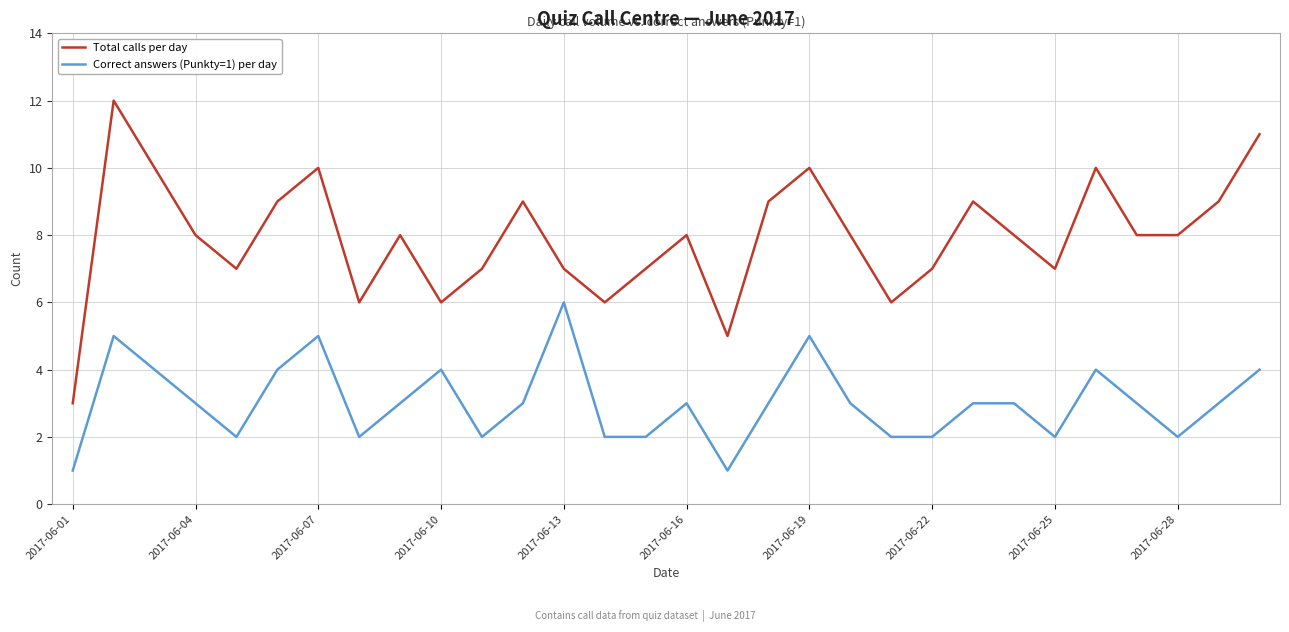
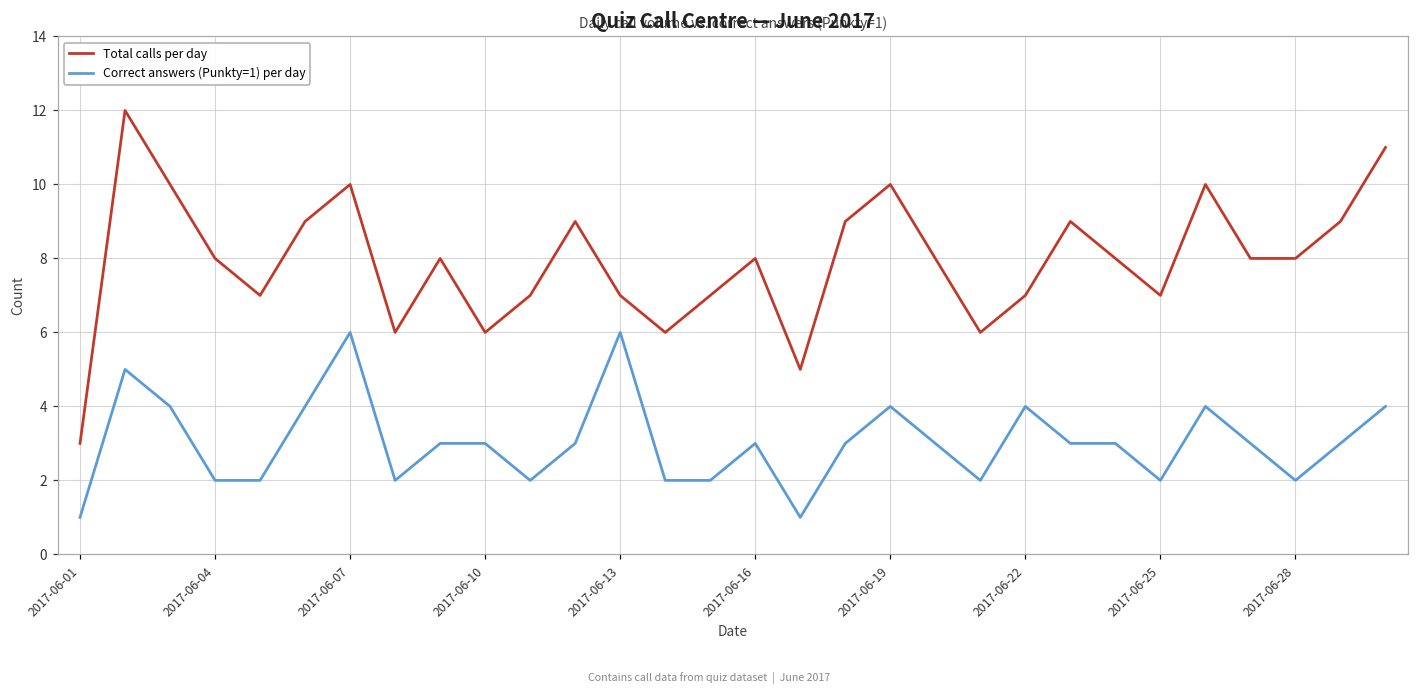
Correct answers (Punkty=1) per day, 2017-06-04: 3 -> 2
Correct answers (Punkty=1) per day, 2017-06-07: 5 -> 6
Correct answers (Punkty=1) per day, 2017-06-10: 4 -> 3
Correct answers (Punkty=1) per day, 2017-06-19: 5 -> 4
Correct answers (Punkty=1) per day, 2017-06-22: 2 -> 4
